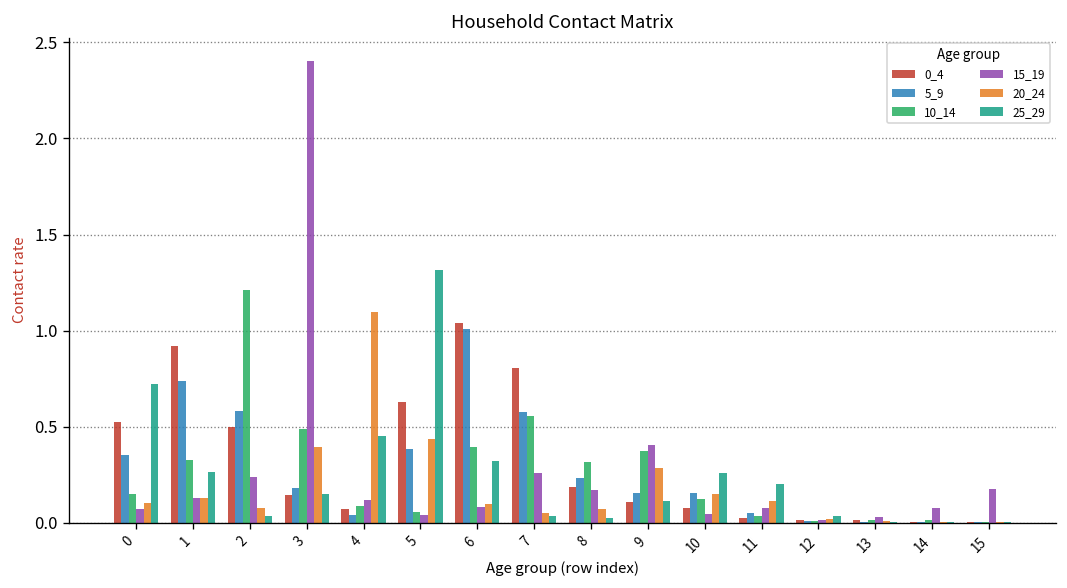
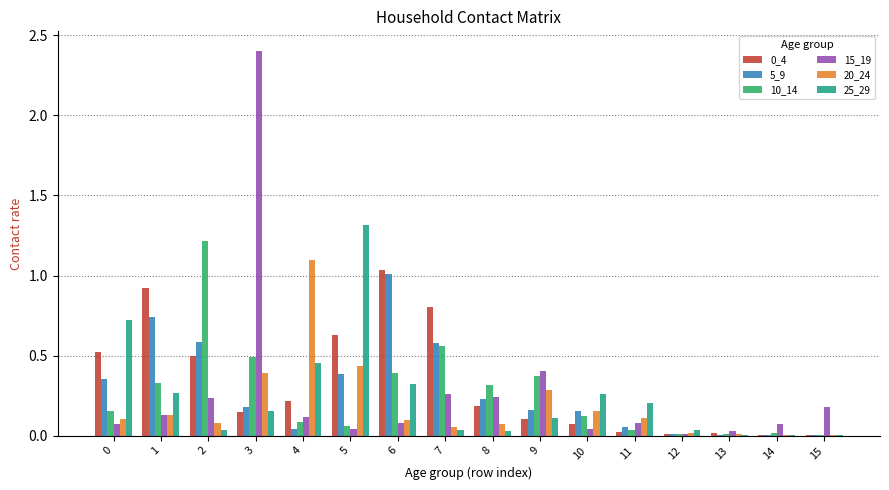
0_4, 4: 0.07 -> 0.22
15_19, 8: 0.17 -> 0.24
